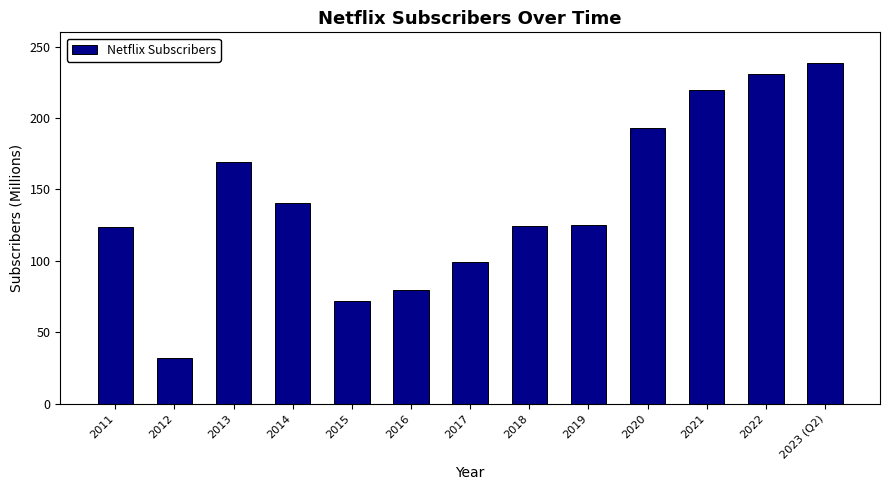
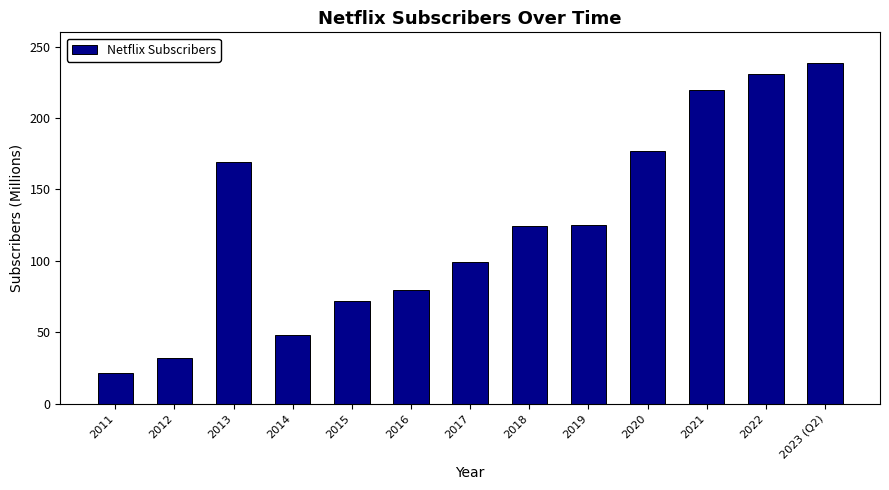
2011: 124 -> 22
2014: 140 -> 48
2020: 193 -> 177
